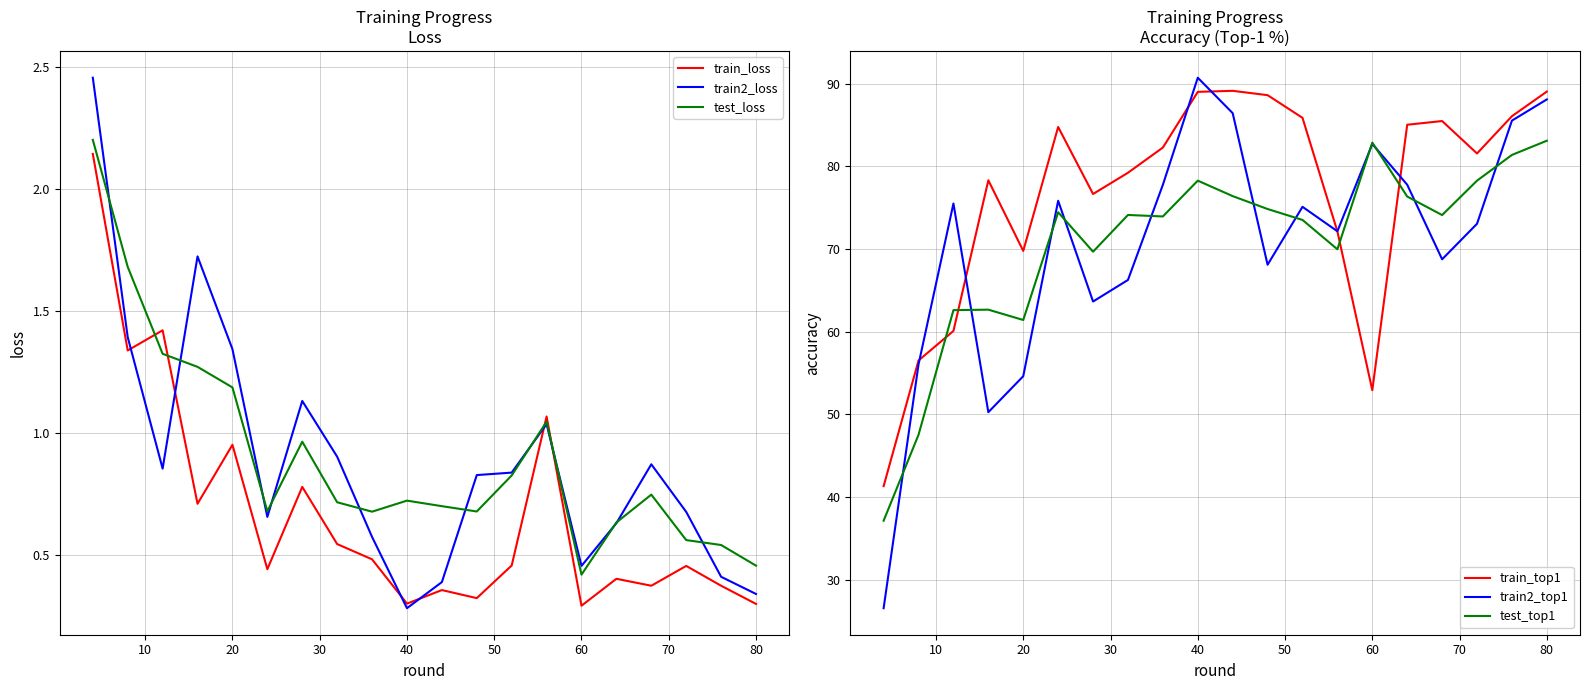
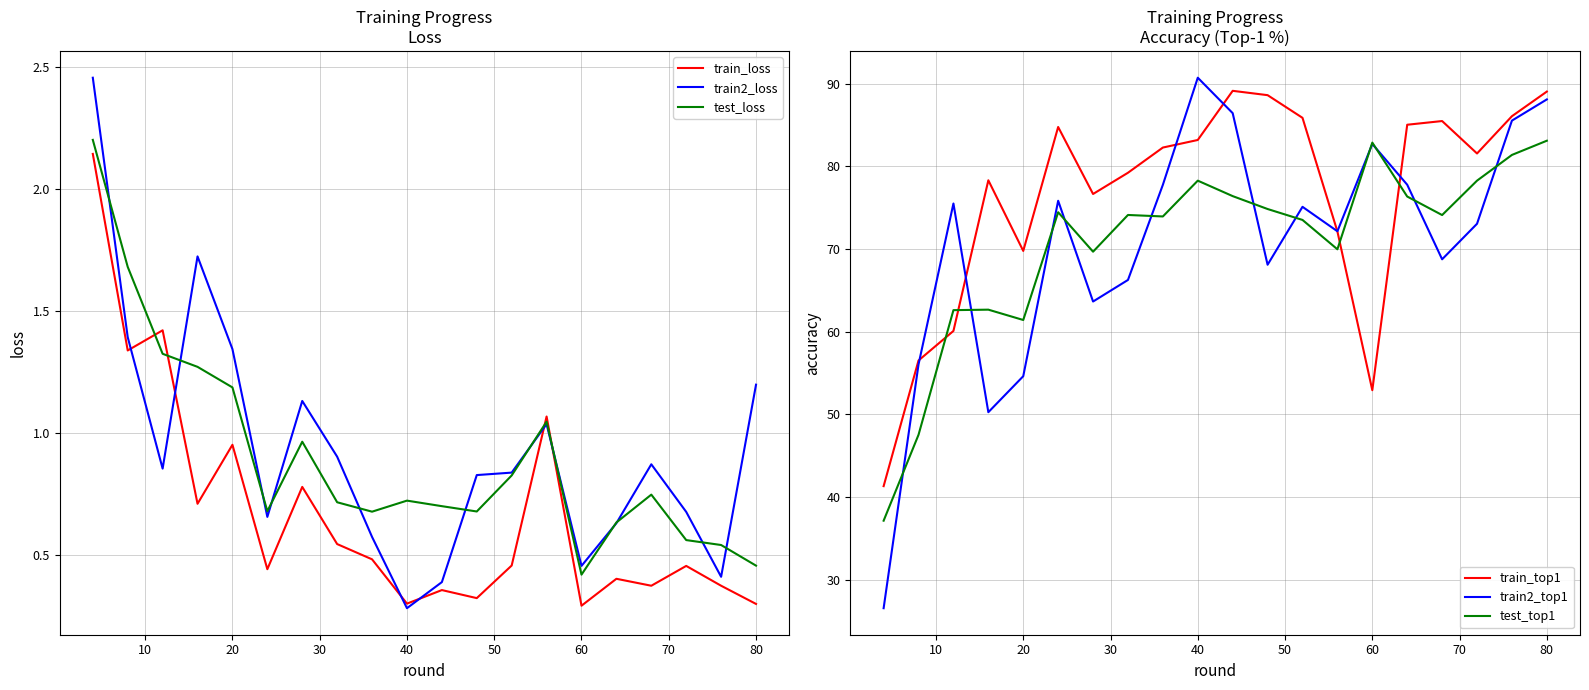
Training Progress Loss, train2_loss, 80: 0.34 -> 1.20
Training Progress Accuracy (Top-1 %), train_top1, 40: 89 -> 83
